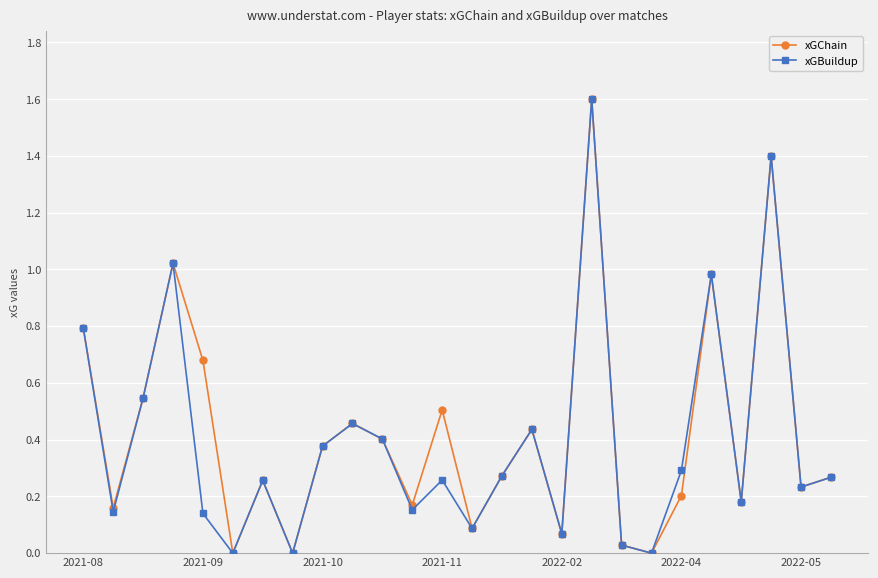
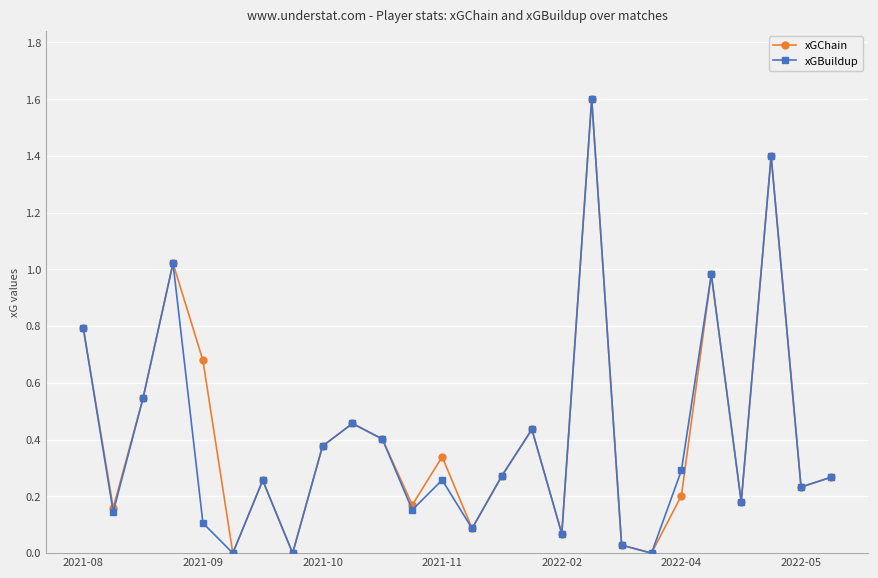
xGBuildup, 2021-09: 0.14 -> 0.11
xGChain, 2021-11: 0.50 -> 0.34
